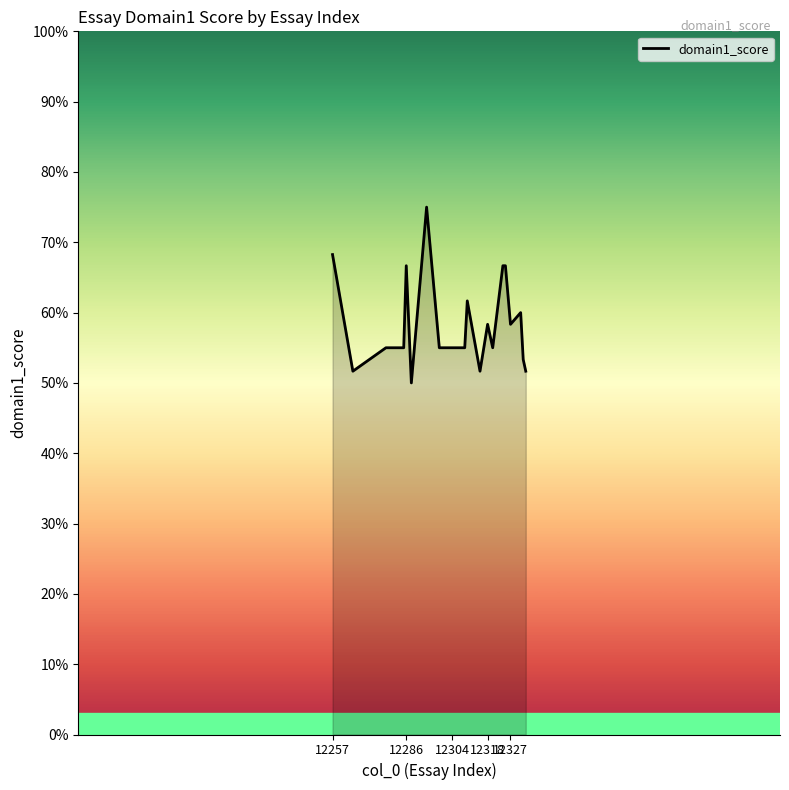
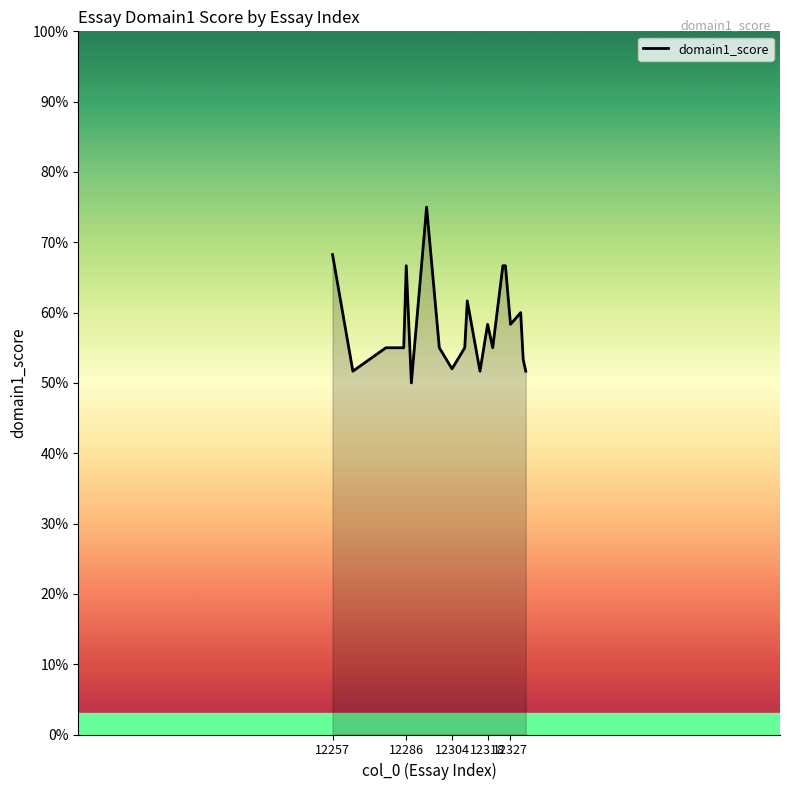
12304: 55% -> 52%
